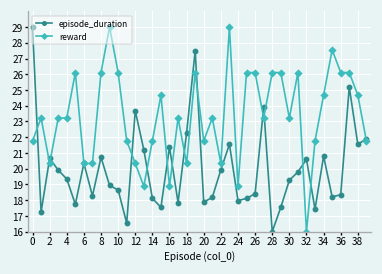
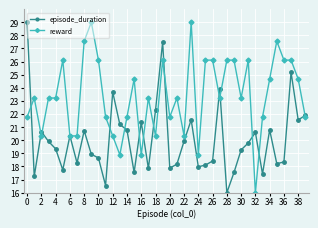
reward, 8: 26.1 -> 27.6
episode_duration, 14: 18.1 -> 20.8
